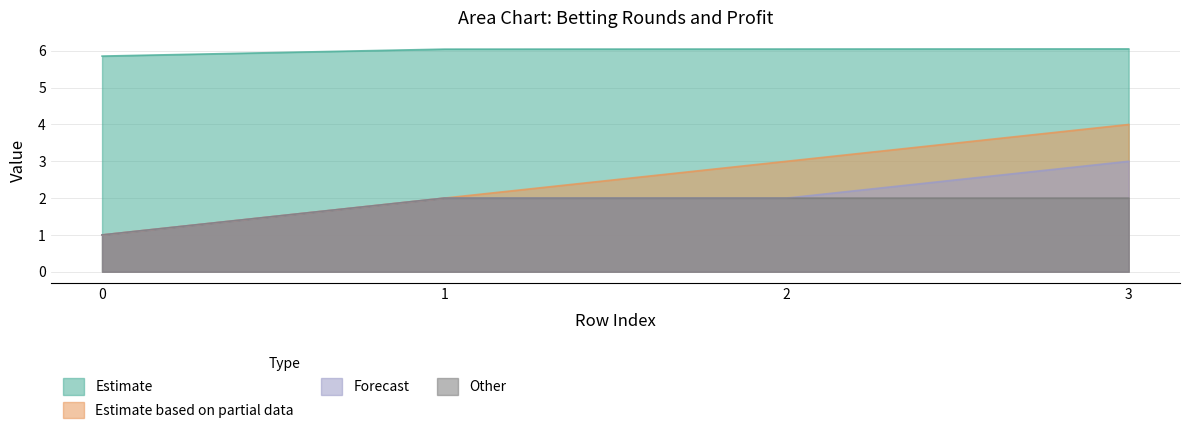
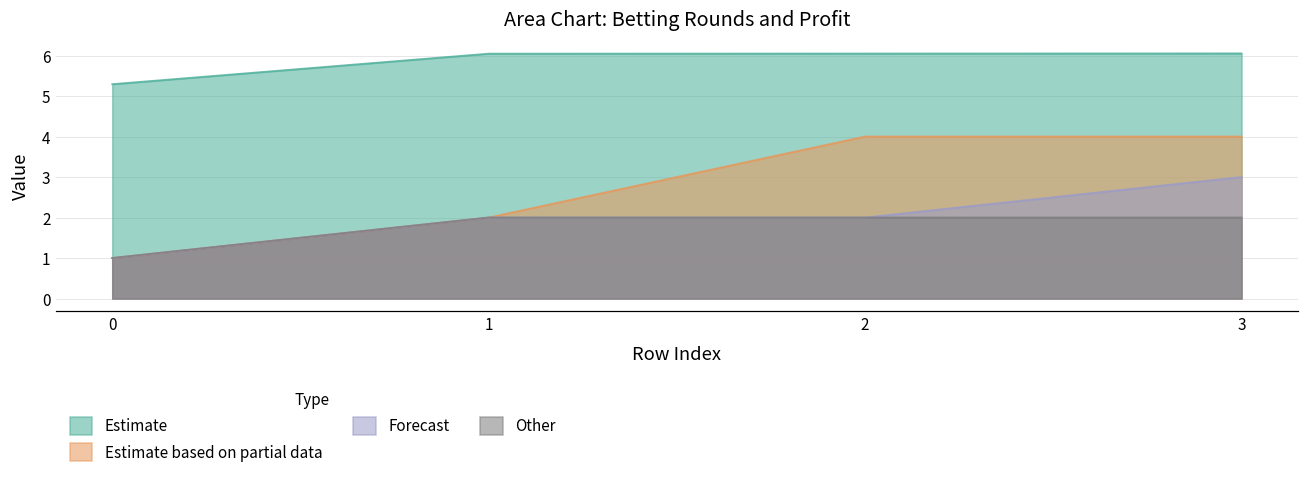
Estimate, 0: 5.9 -> 5.3
Estimate based on partial data, 2: 3 -> 4
